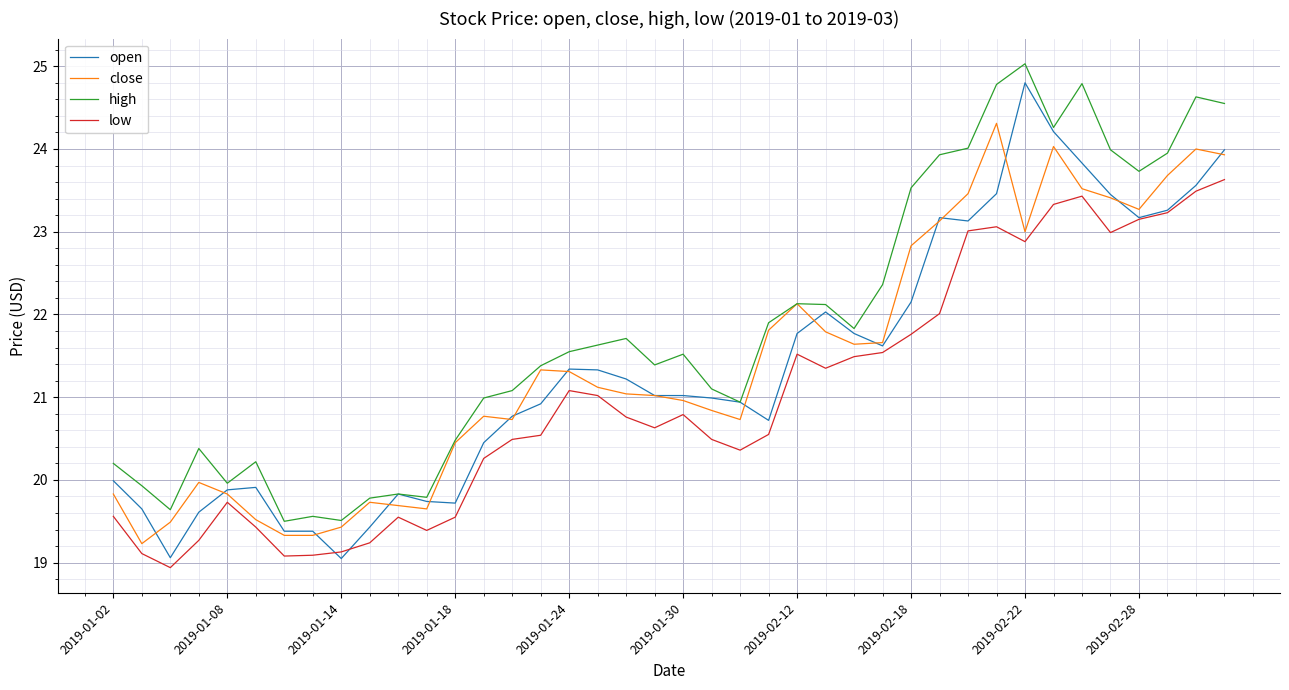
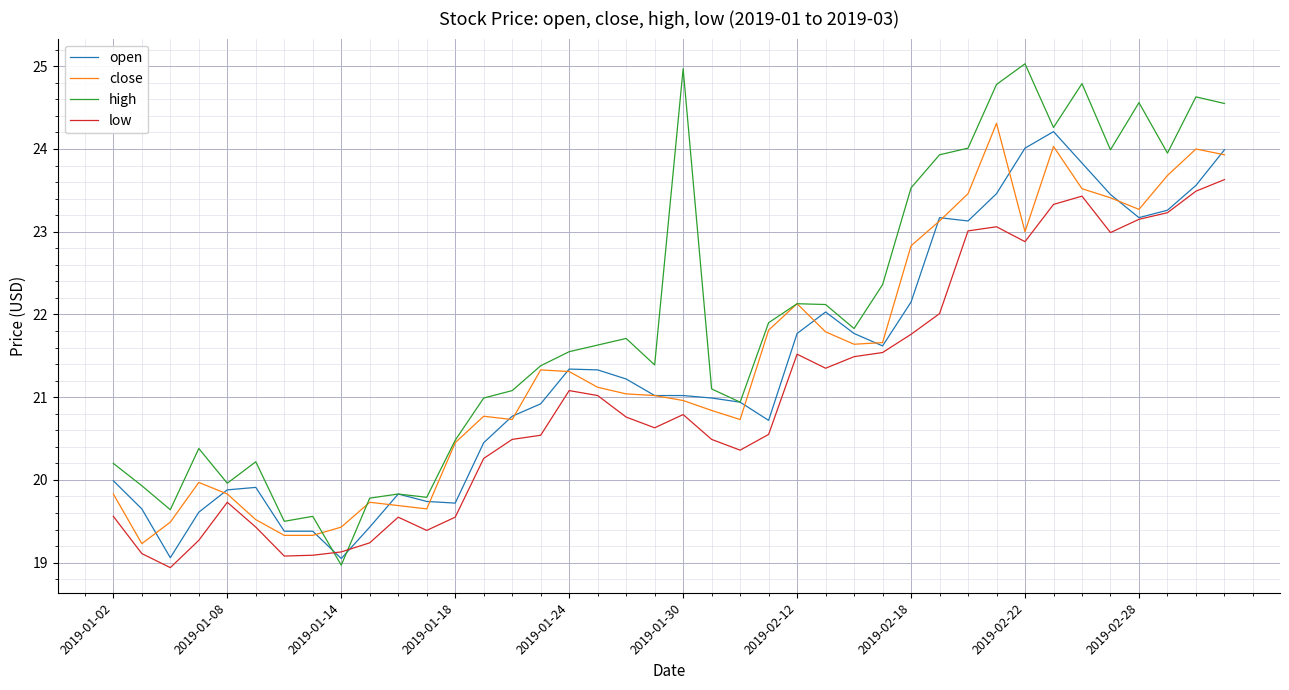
high, 2019-01-14: 19.5 -> 19.0
high, 2019-01-30: 21.5 -> 25.0
open, 2019-02-22: 24.8 -> 24.0
high, 2019-02-28: 23.7 -> 24.6
